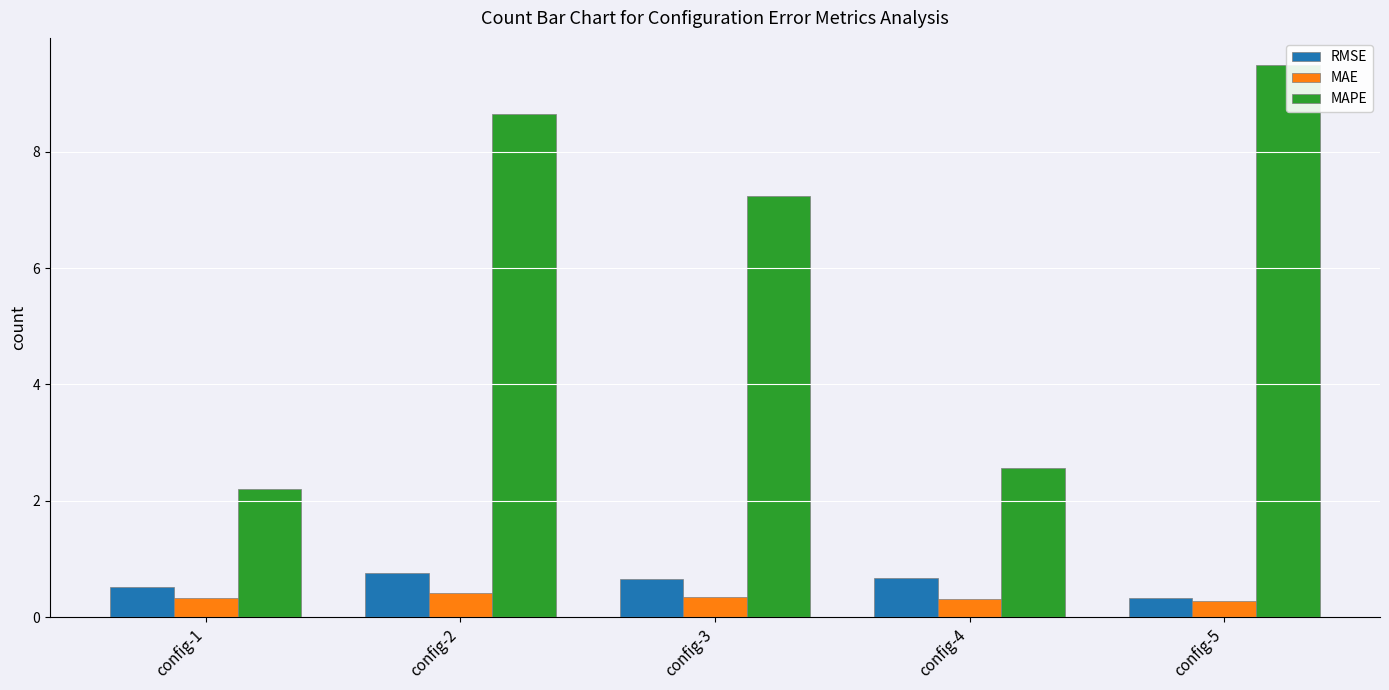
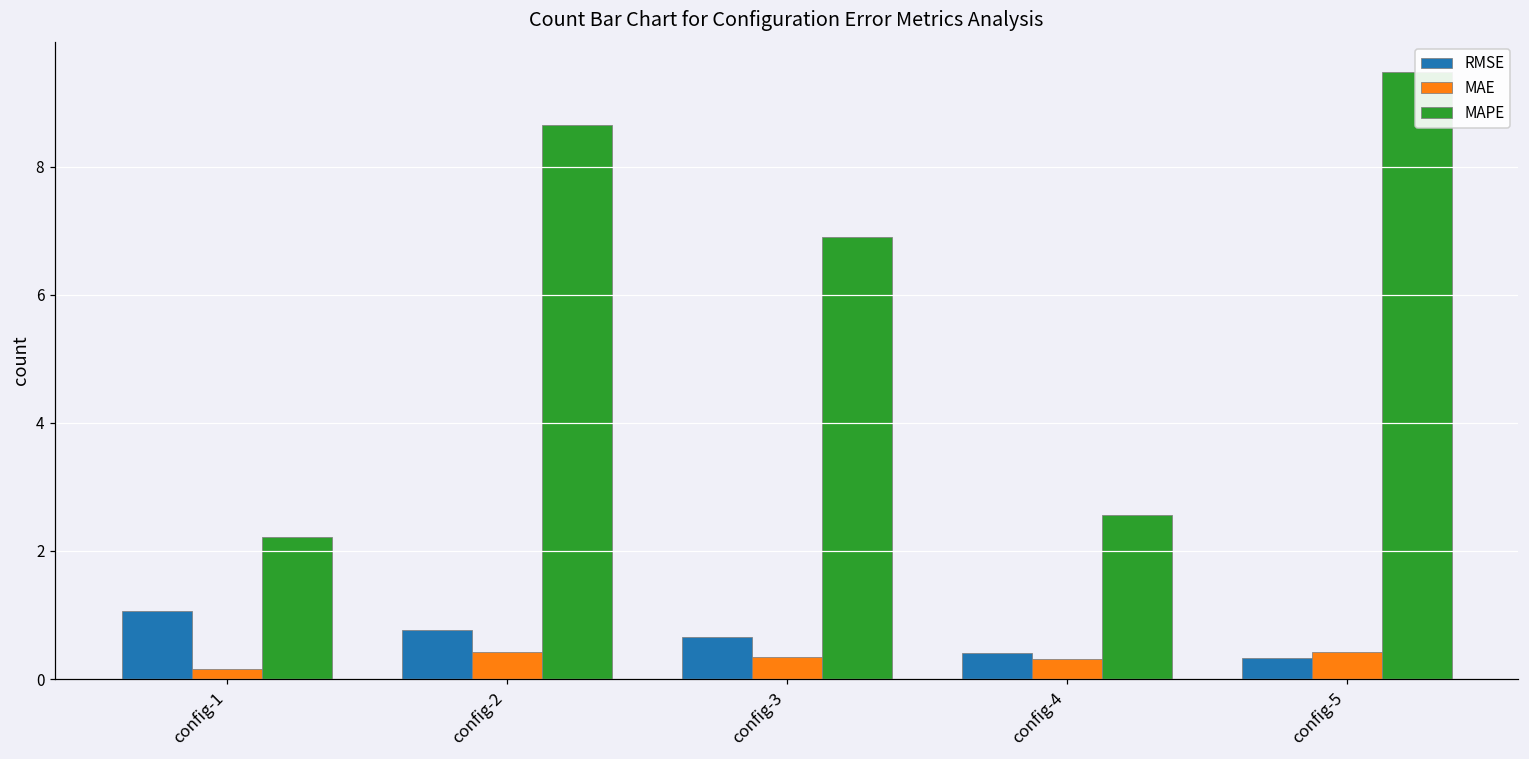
RMSE, config-1: 0.5 -> 1.1
MAE, config-1: 0.3 -> 0.2
MAPE, config-3: 7.2 -> 6.9
RMSE, config-4: 0.7 -> 0.4
MAE, config-5: 0.3 -> 0.4
